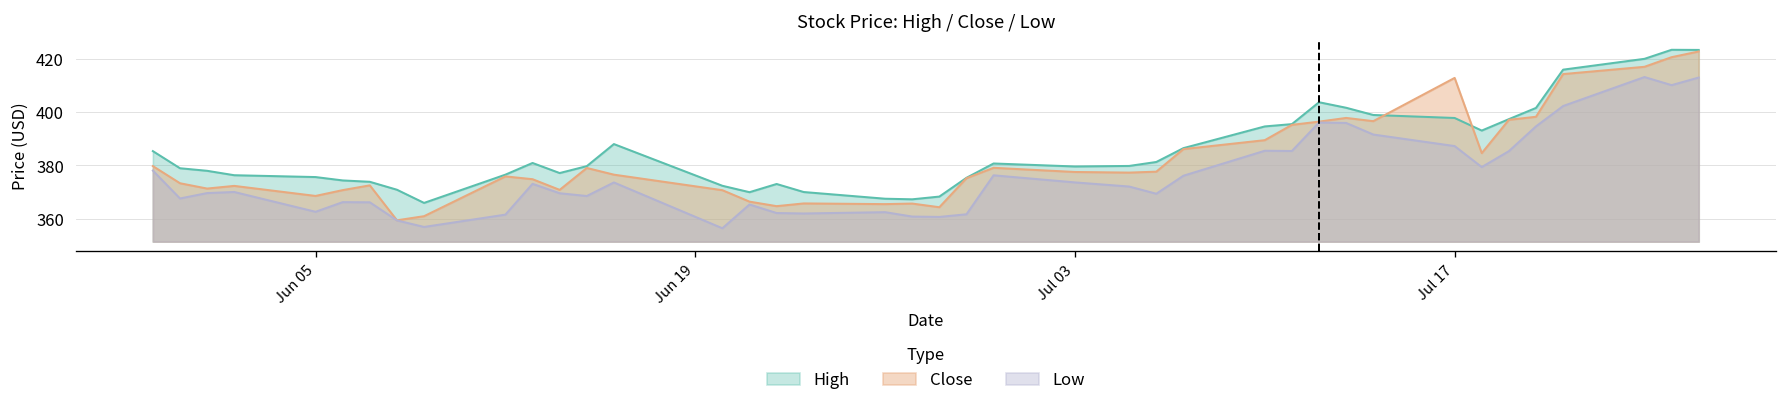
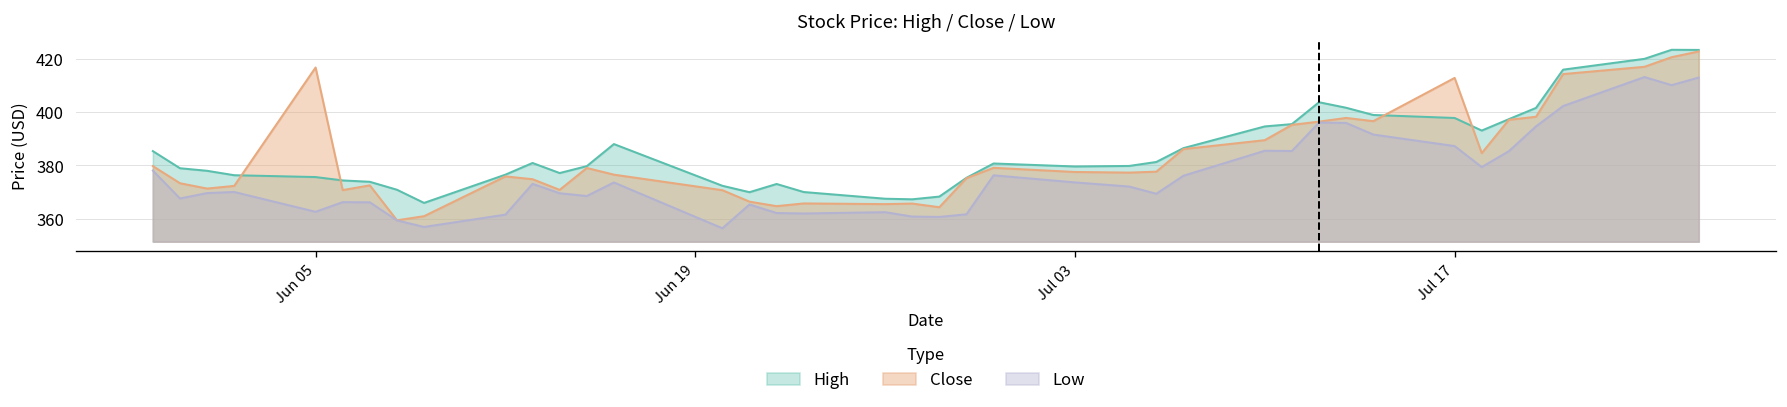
Close, Jun 05: 369 -> 417
